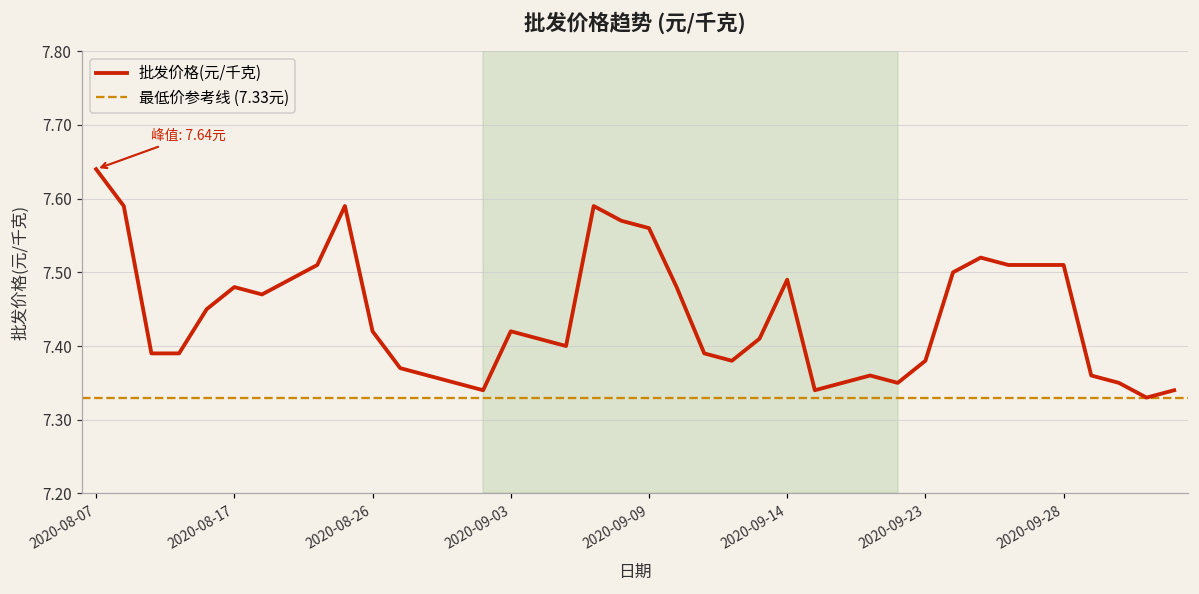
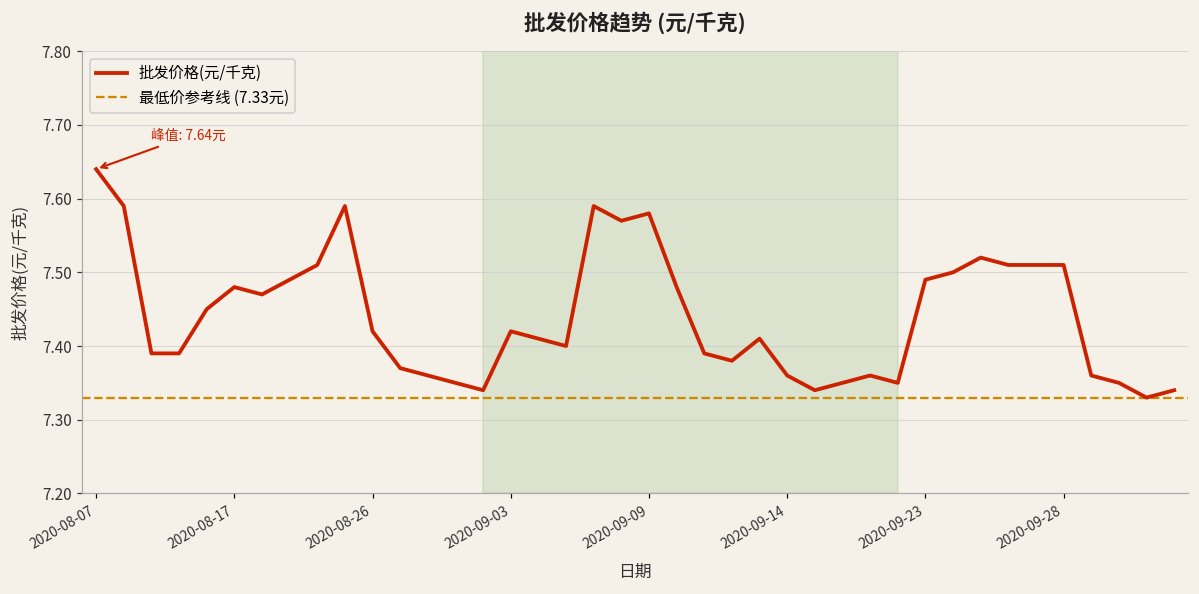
2020-09-09: 7.56 -> 7.58
2020-09-14: 7.49 -> 7.36
2020-09-23: 7.38 -> 7.49
